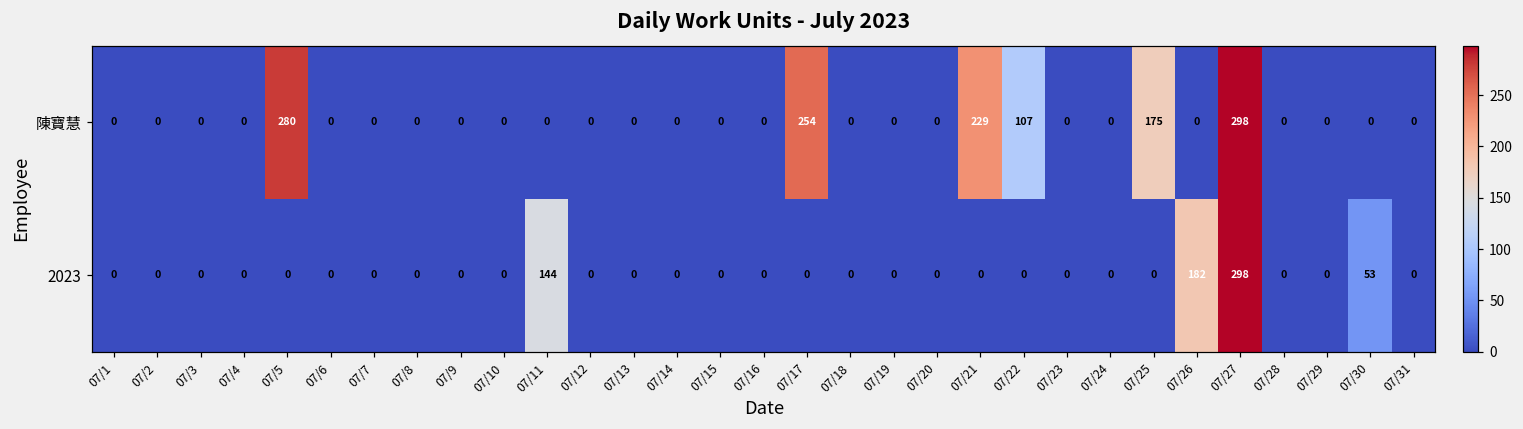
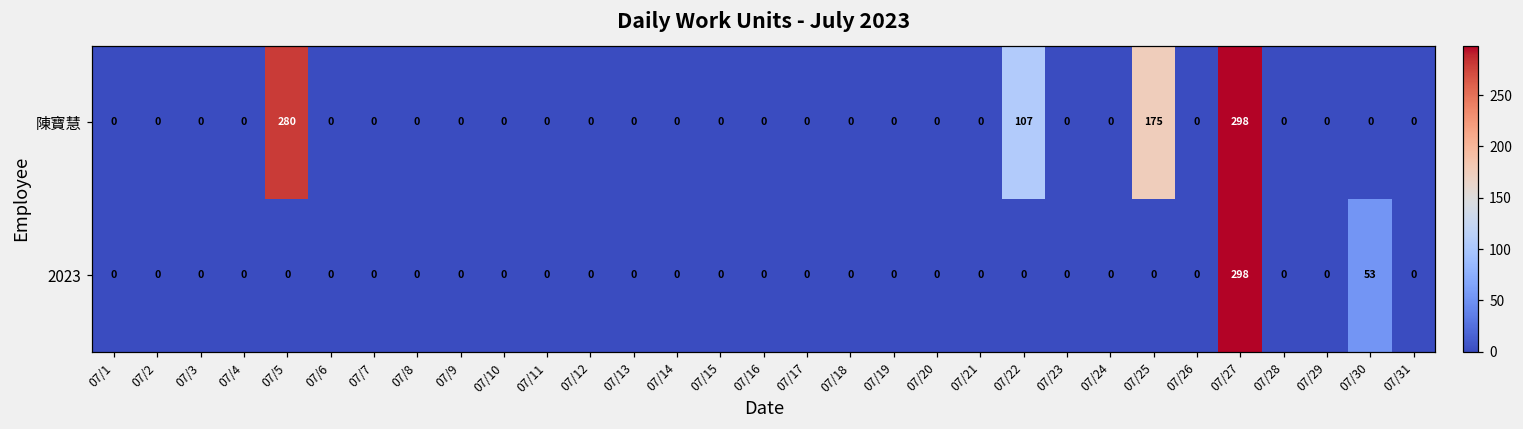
陳寶慧, 07/17: 254 -> 0
陳寶慧, 07/21: 229 -> 0
2023, 07/11: 144 -> 0
2023, 07/26: 182 -> 0
